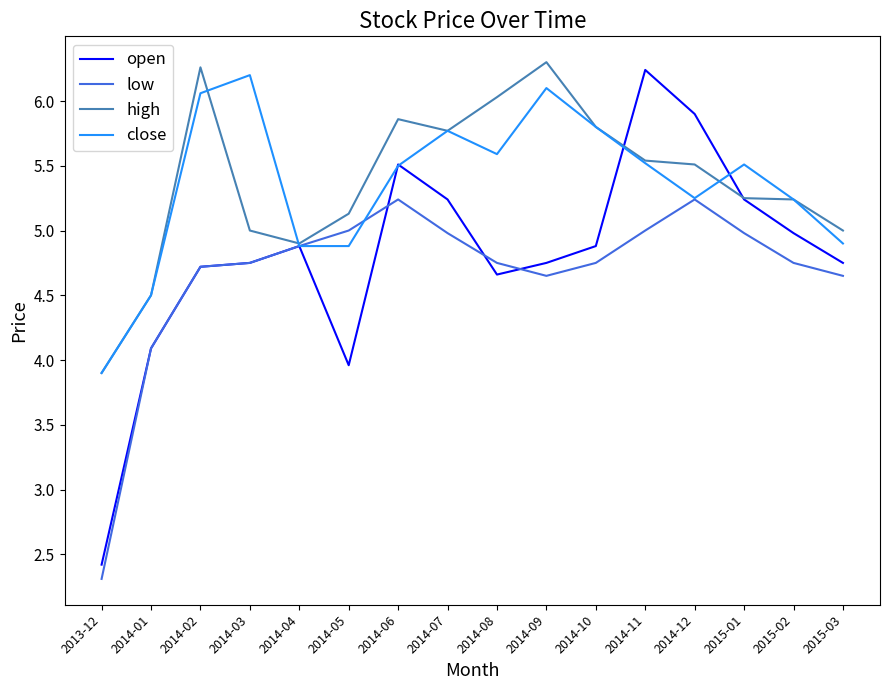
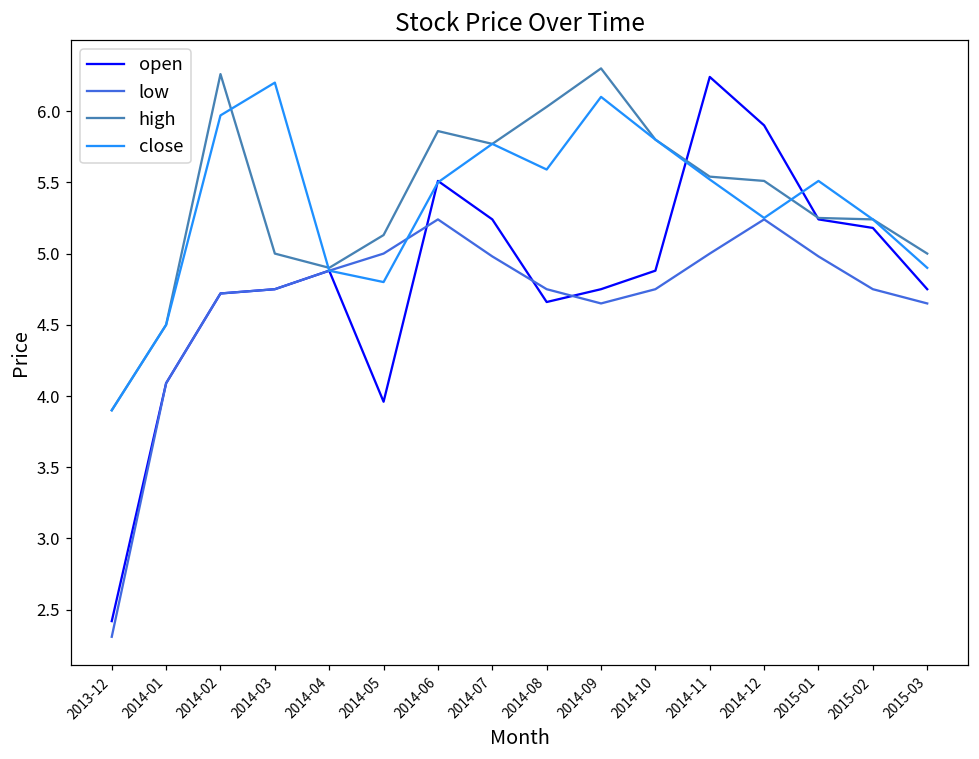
close, 2014-02: 6.06 -> 5.97
close, 2014-05: 4.88 -> 4.80
open, 2015-02: 4.98 -> 5.18
